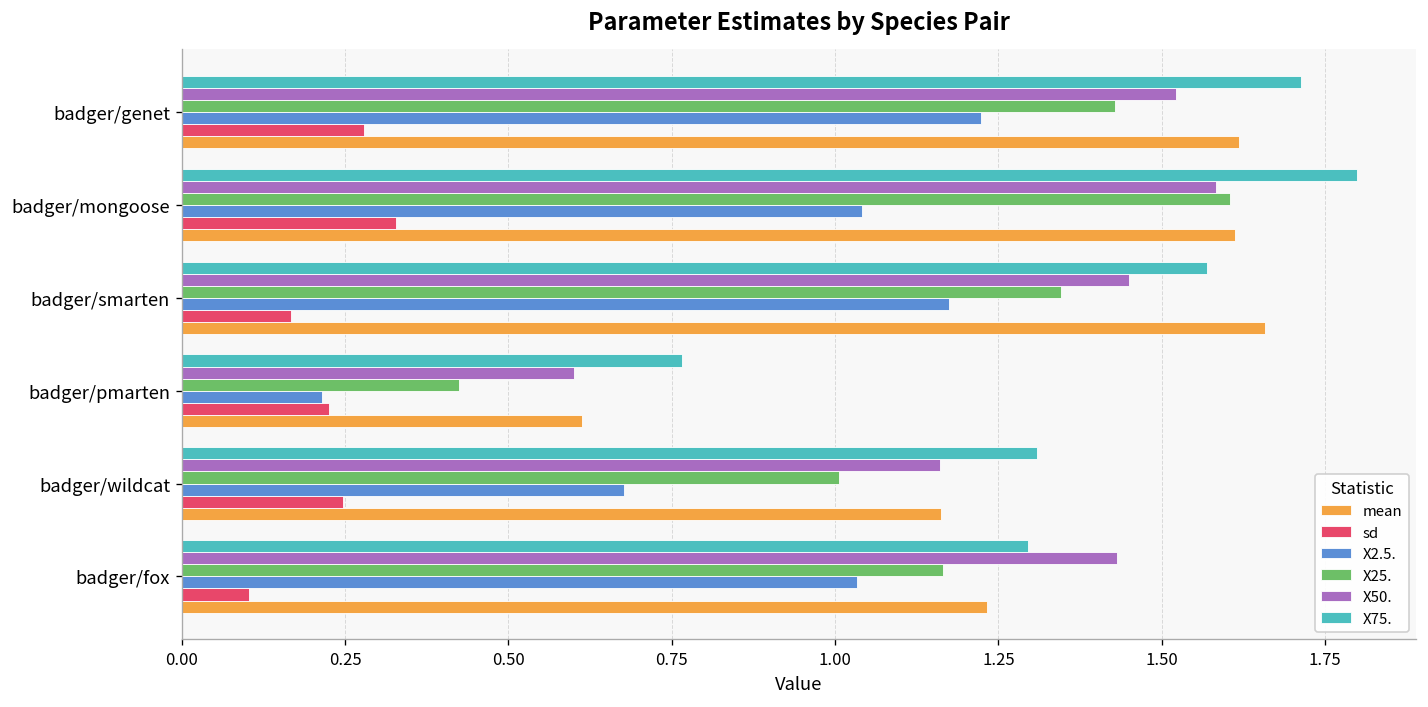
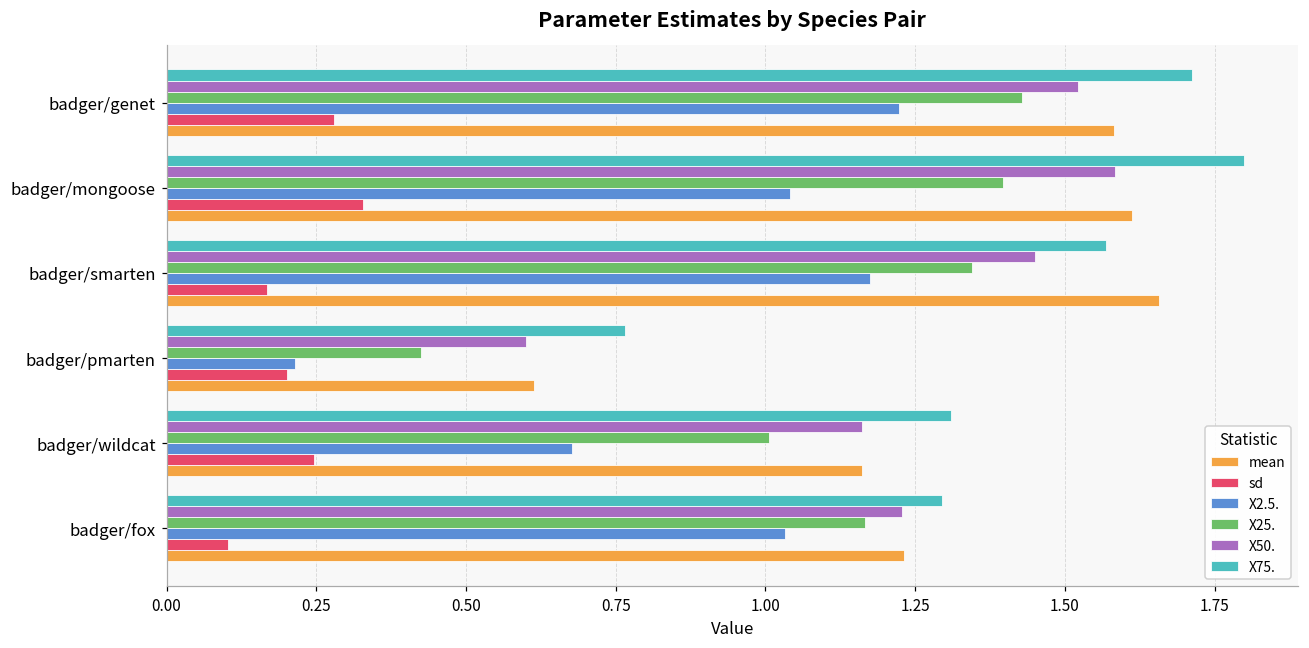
mean, badger/genet: 1.62 -> 1.58
X25., badger/mongoose: 1.60 -> 1.40
sd, badger/pmarten: 0.23 -> 0.20
X50., badger/fox: 1.43 -> 1.23
